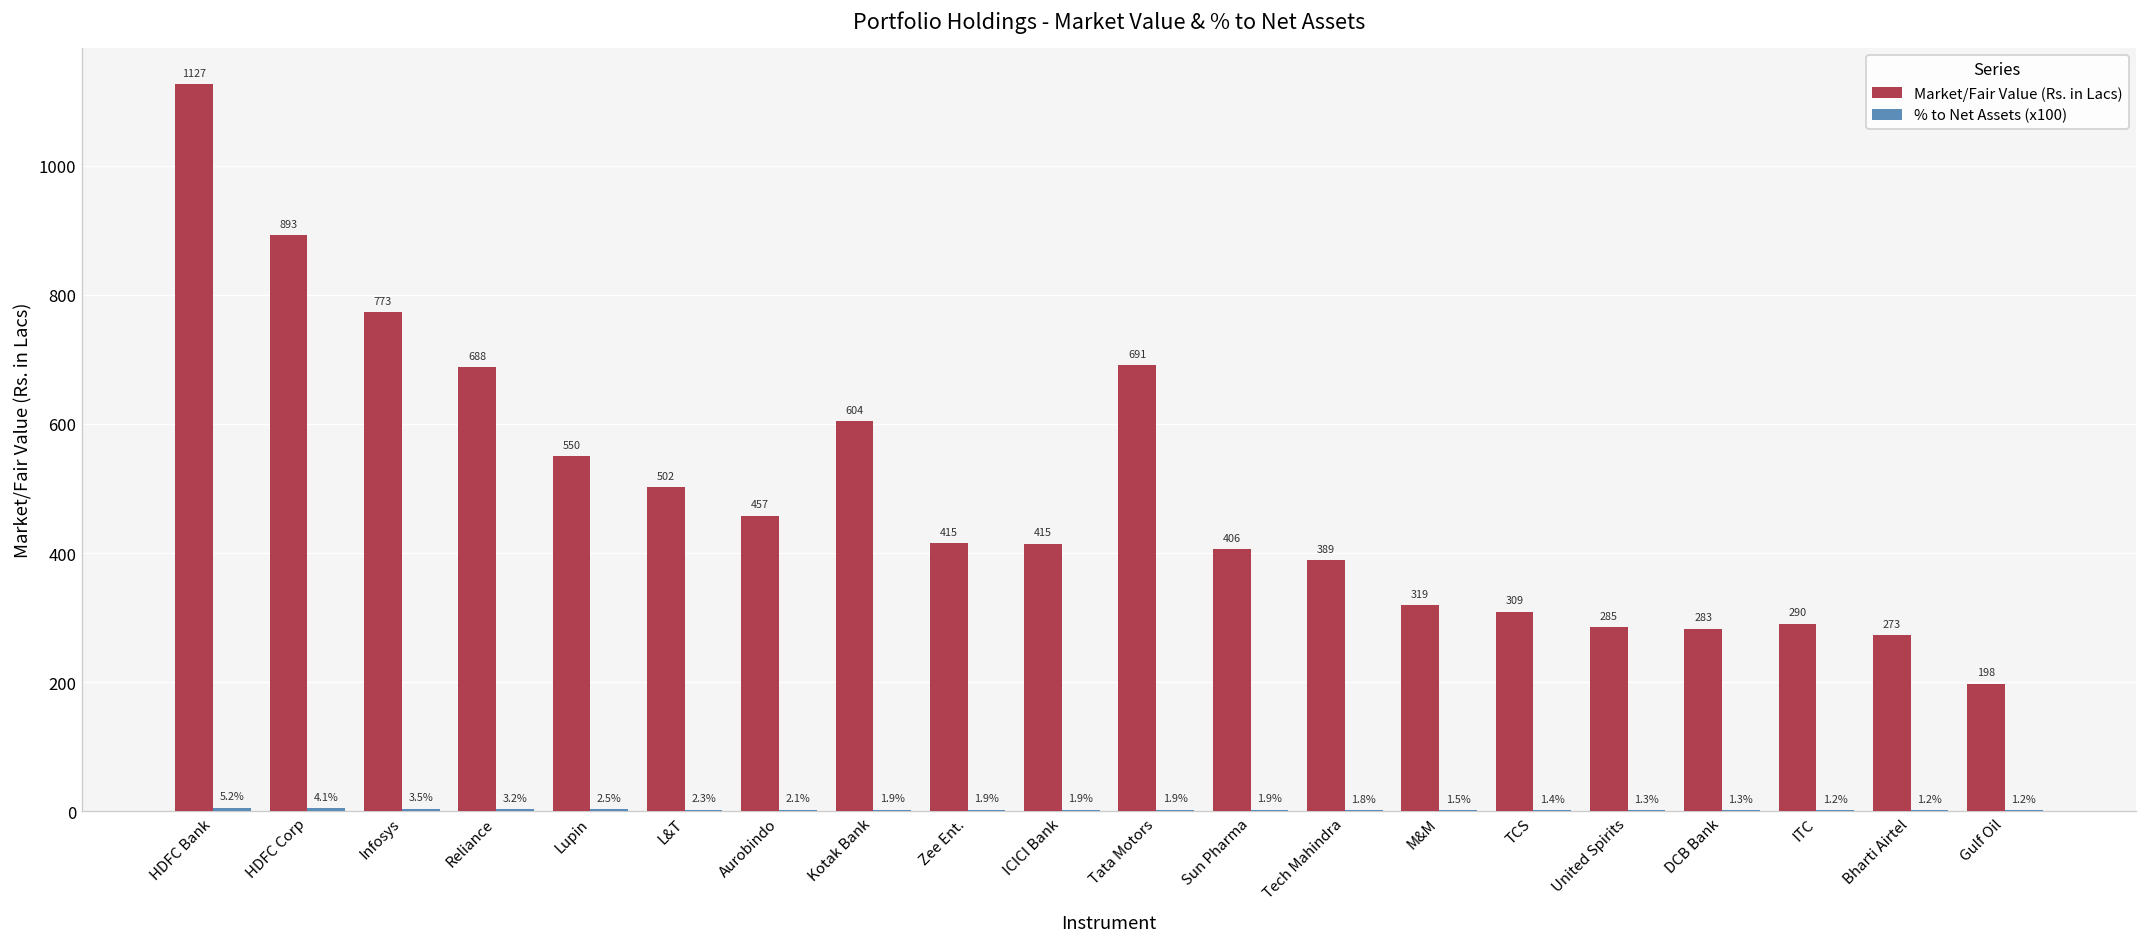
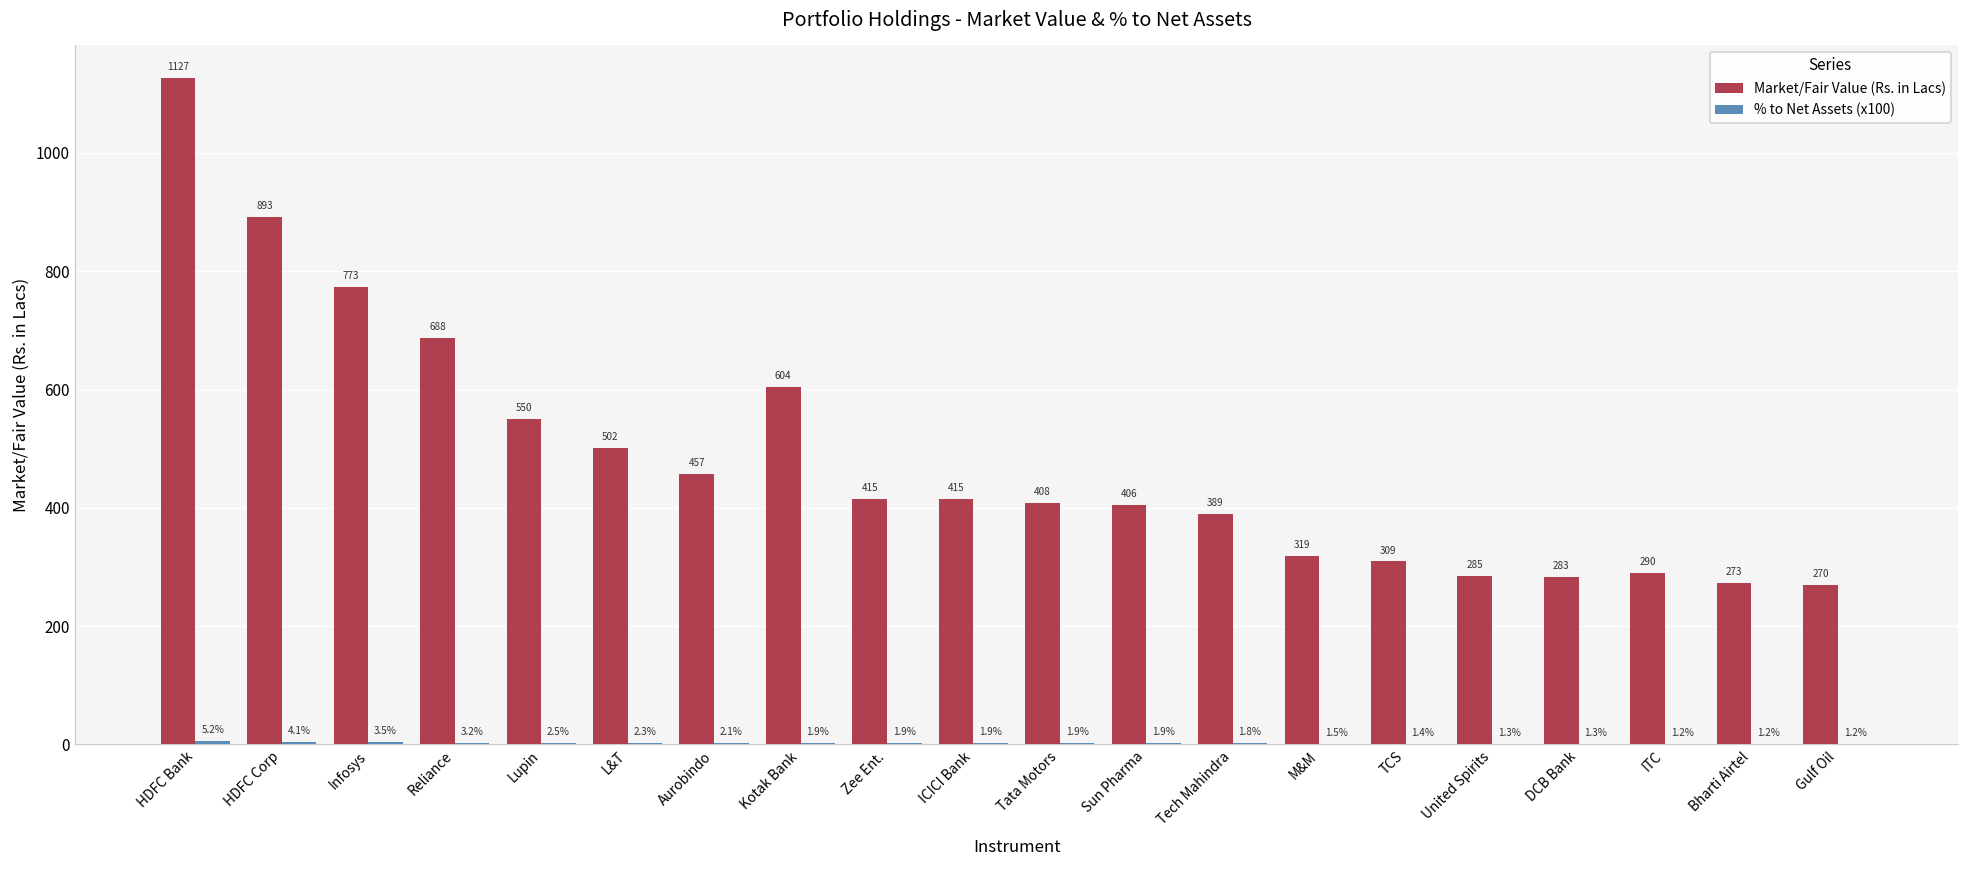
Market/Fair Value (Rs. in Lacs), Tata Motors: 691 -> 408
Market/Fair Value (Rs. in Lacs), Gulf Oil: 198 -> 270
